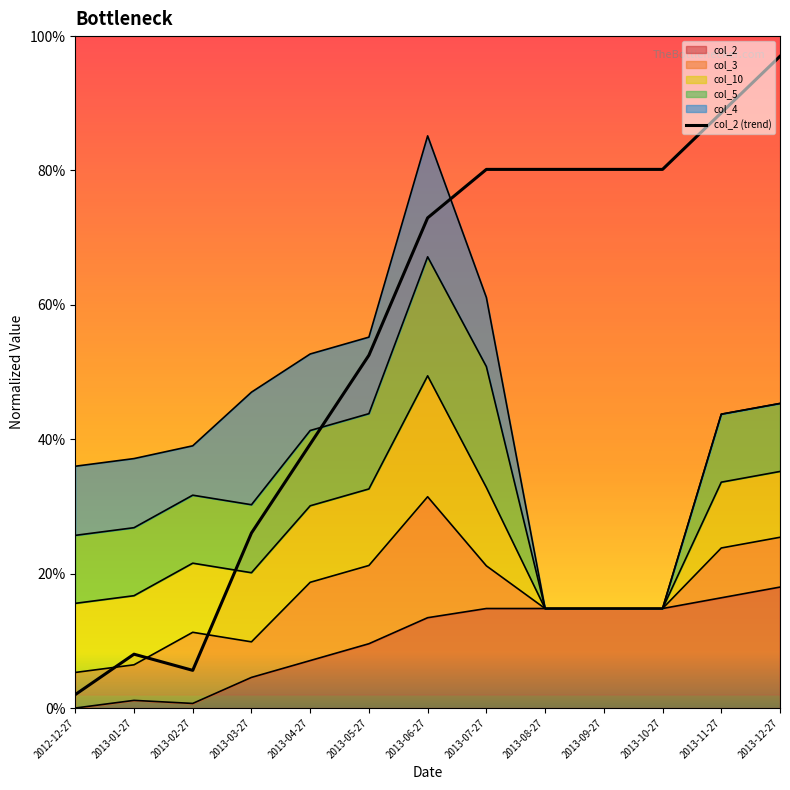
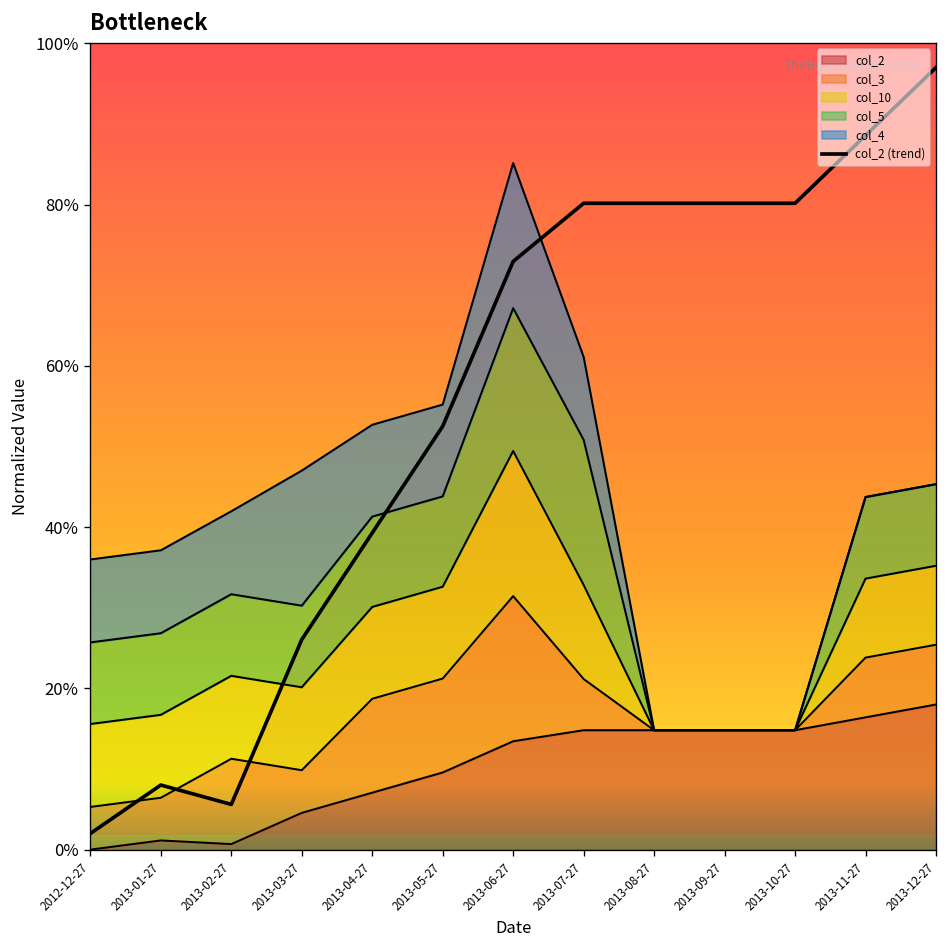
col_4, 2013-02-27: 7% -> 10%
